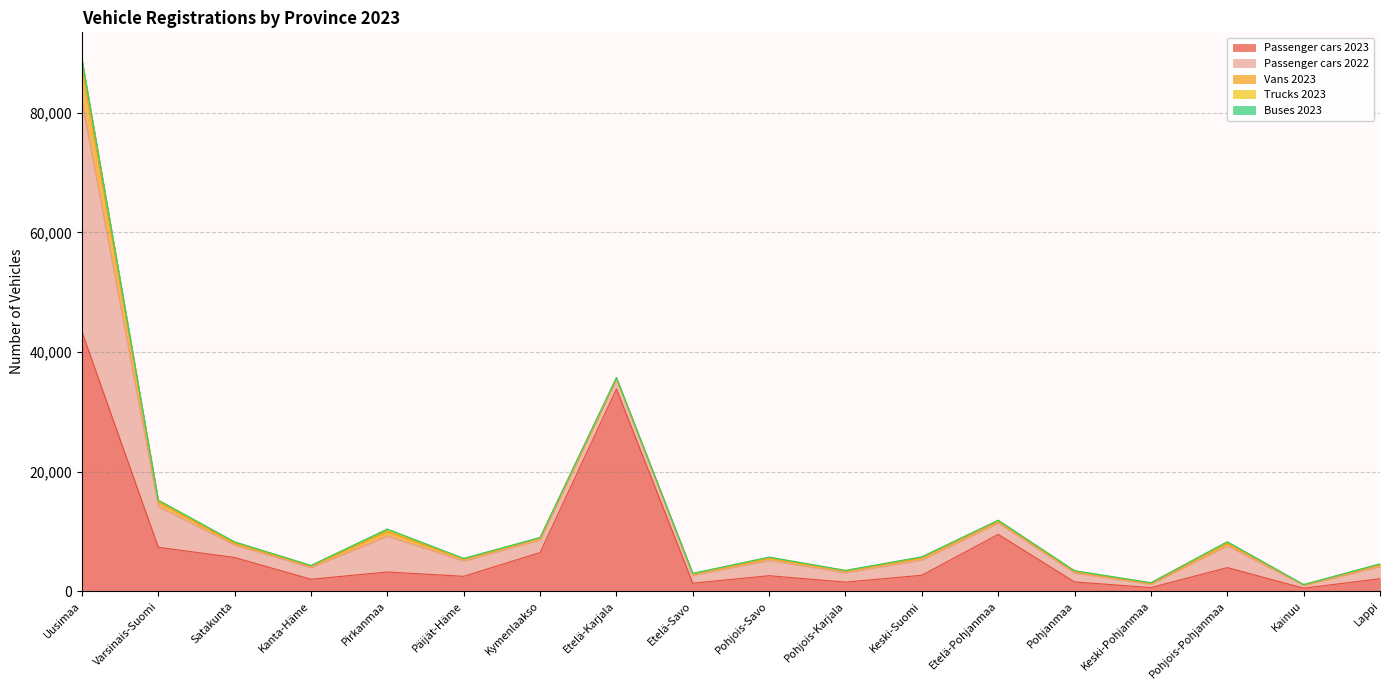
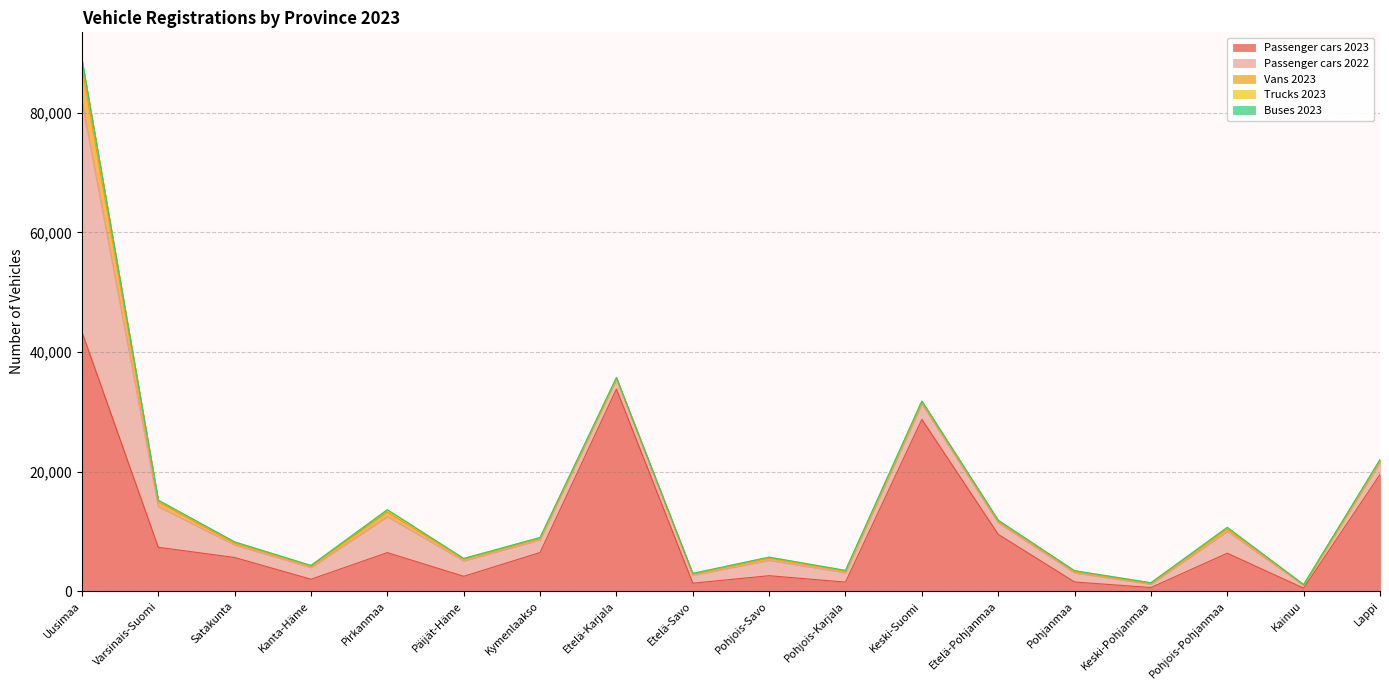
Passenger cars 2023, Pirkanmaa: 3,000 -> 6,000
Passenger cars 2023, Keski-Suomi: 3,000 -> 29,000
Passenger cars 2023, Pohjois-Pohjanmaa: 4,000 -> 6,000
Passenger cars 2023, Lappi: 2,000 -> 20,000
